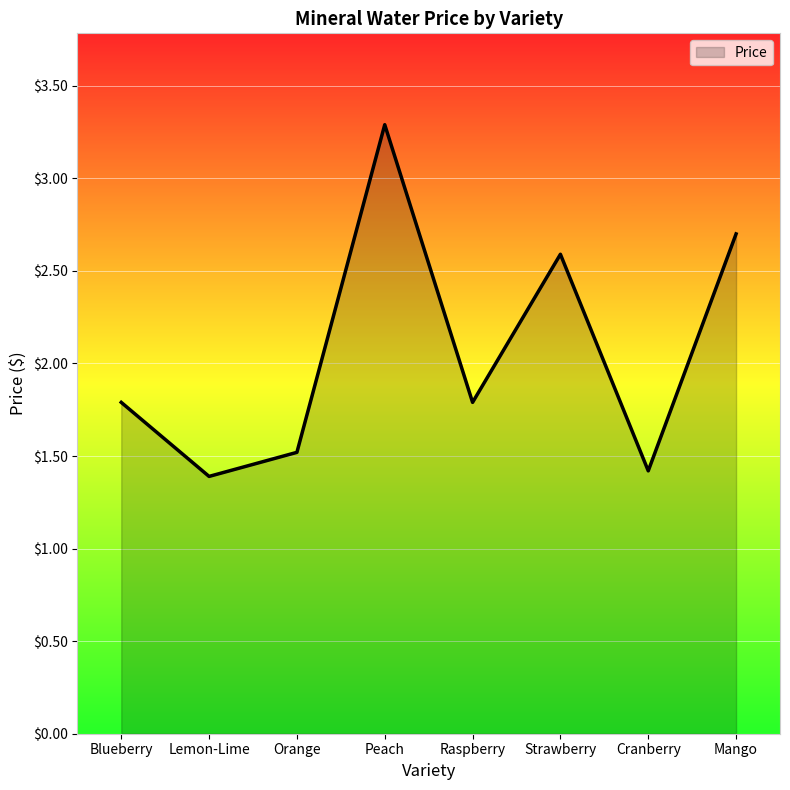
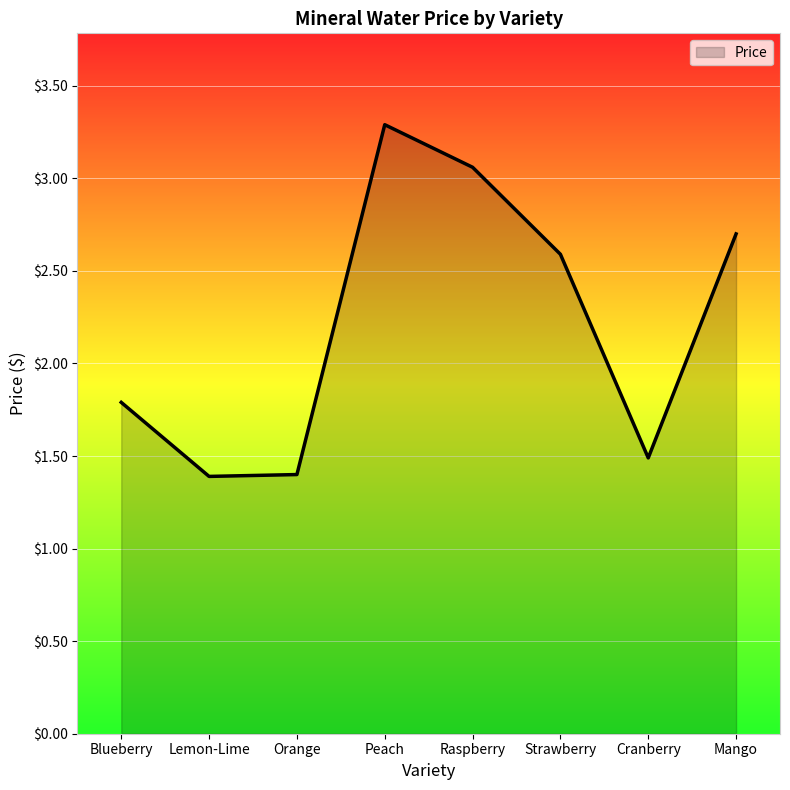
Orange: $1.52 -> $1.40
Raspberry: $1.79 -> $3.06
Cranberry: $1.42 -> $1.49
